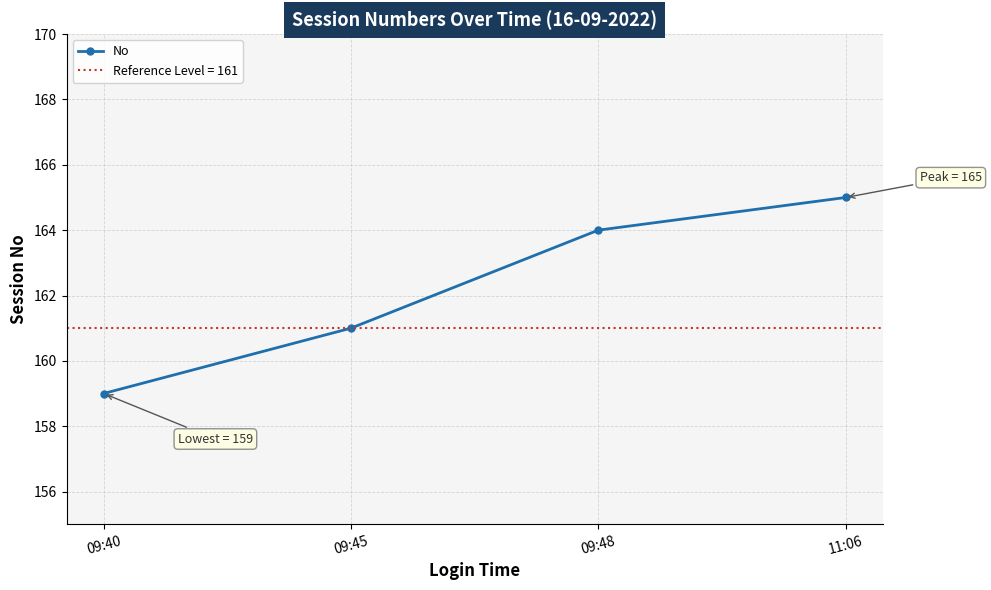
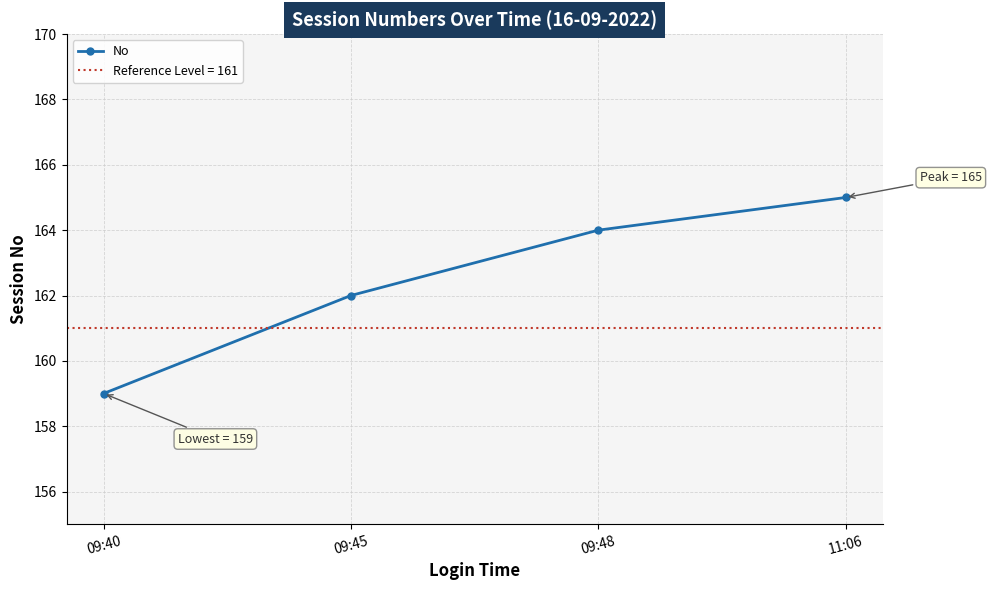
09:45: 161 -> 162
